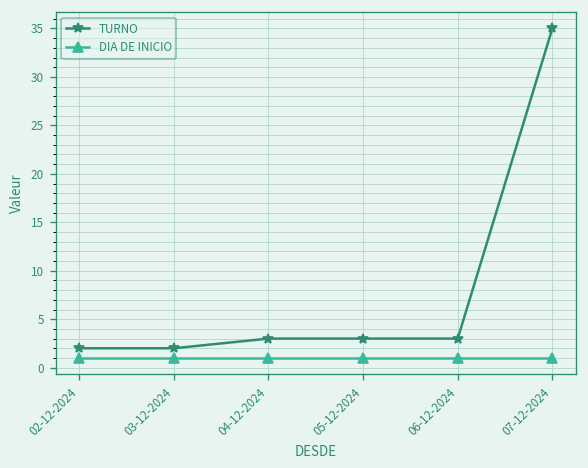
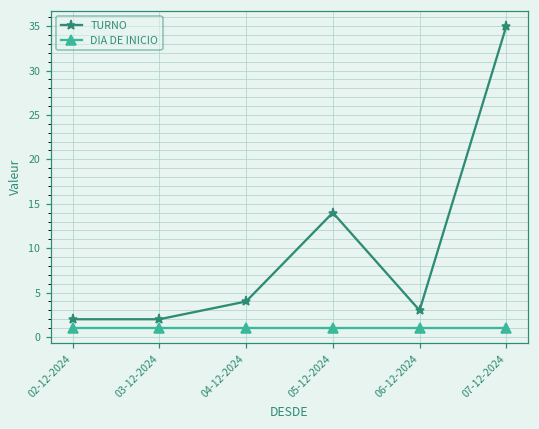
TURNO, 04-12-2024: 3 -> 4
TURNO, 05-12-2024: 3 -> 14
